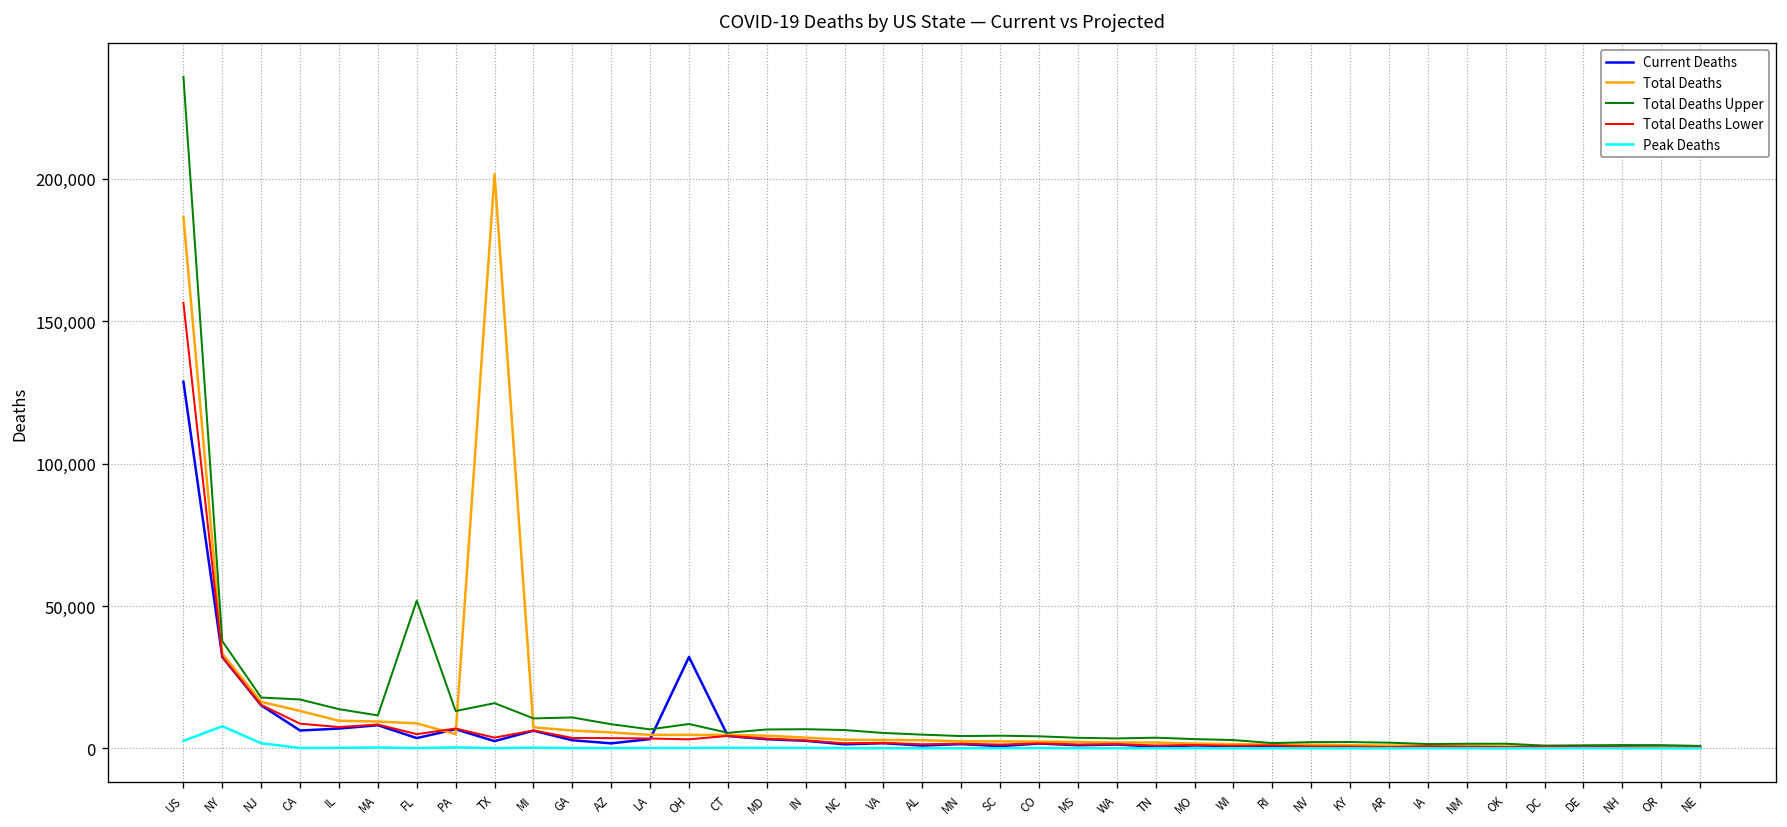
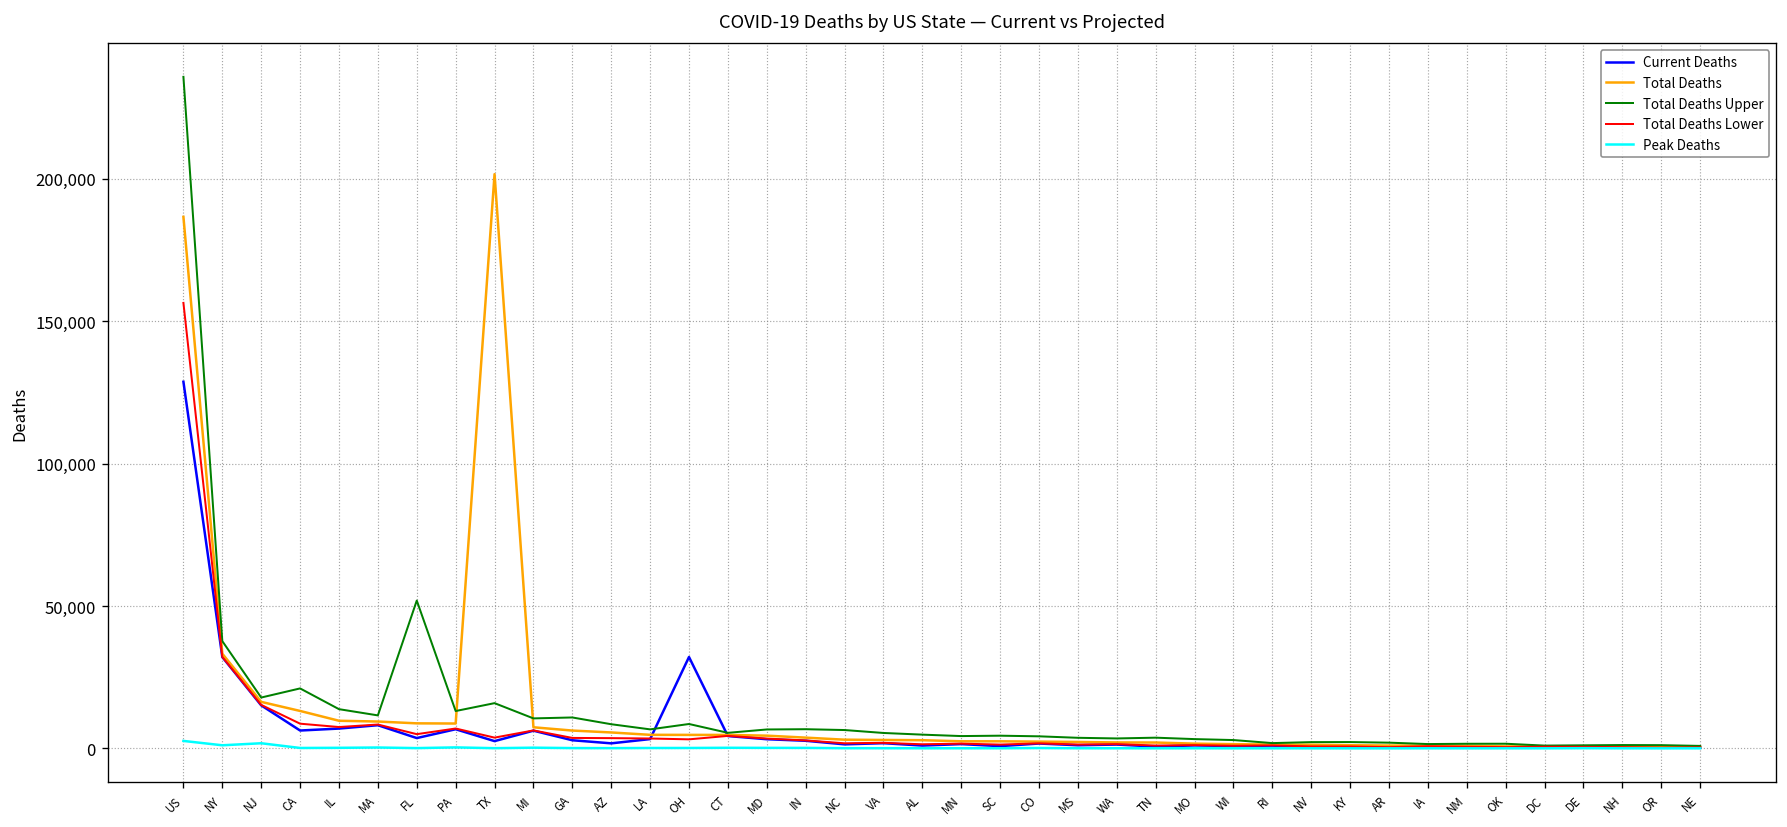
Peak Deaths, NY: 8,000 -> 1,000
Total Deaths Upper, CA: 17,000 -> 21,000
Total Deaths, PA: 5,000 -> 9,000
